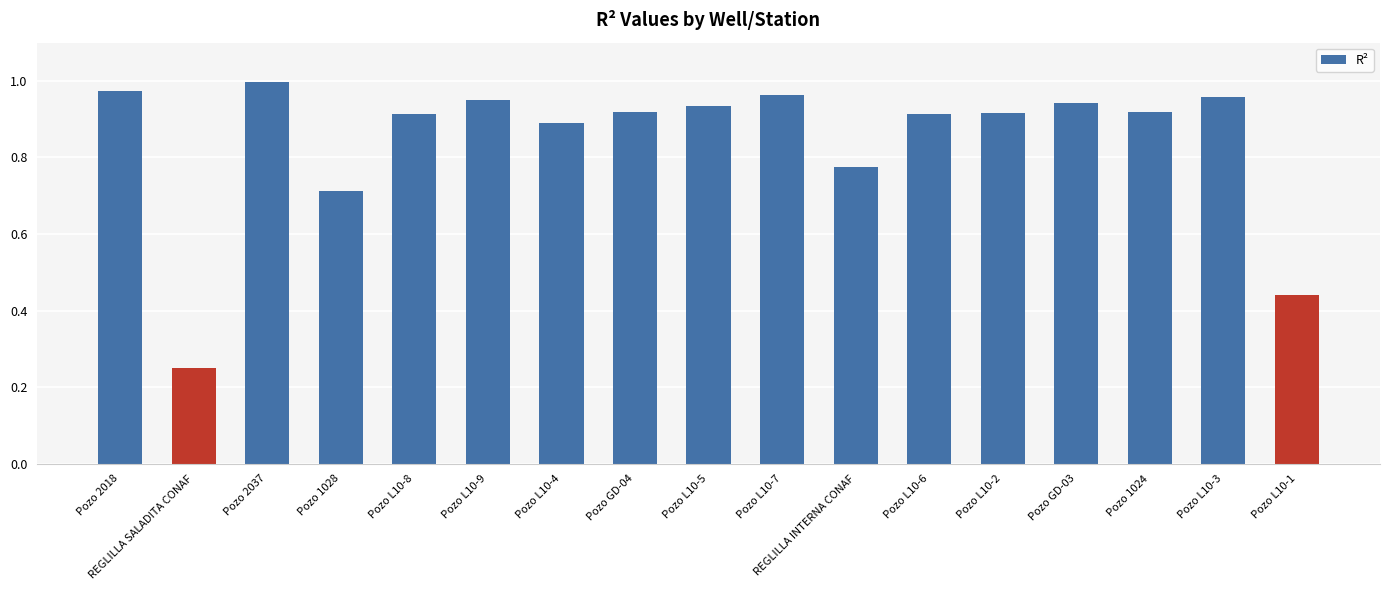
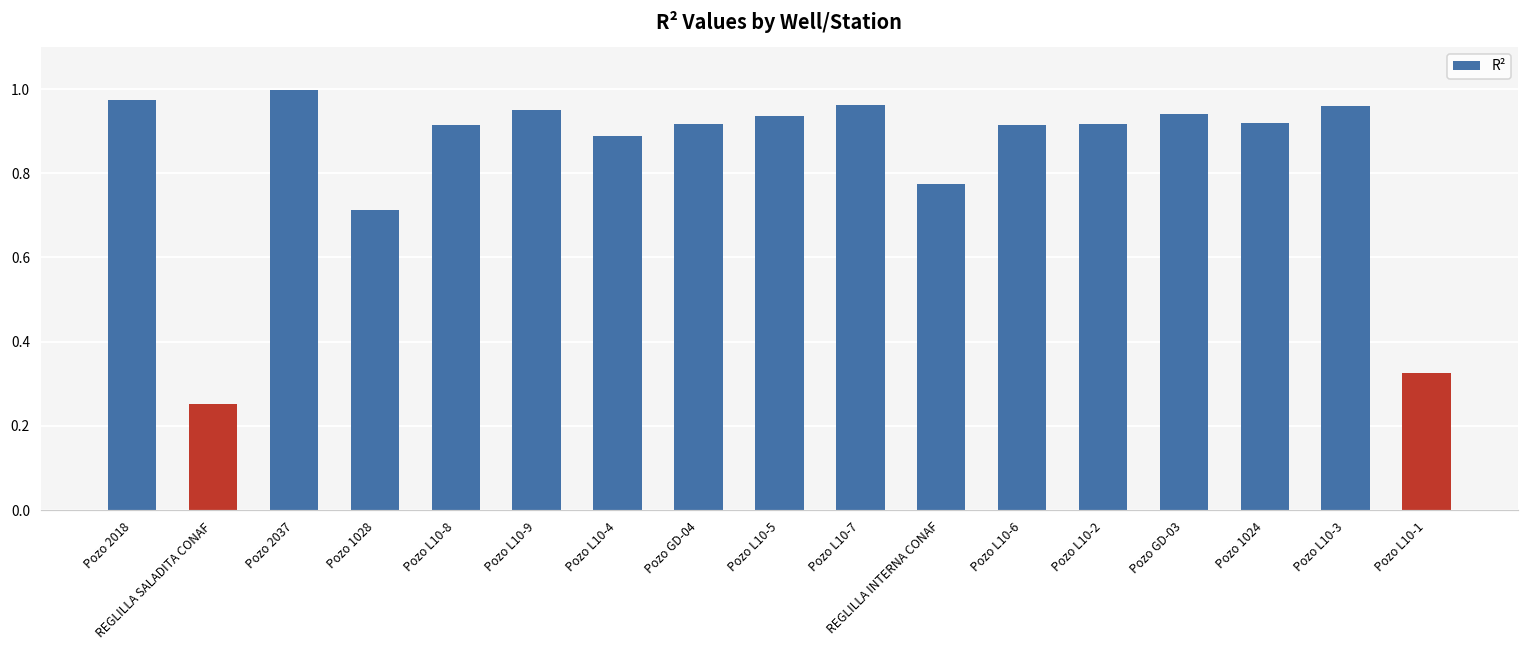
Pozo L10-1: 0.44 -> 0.33
